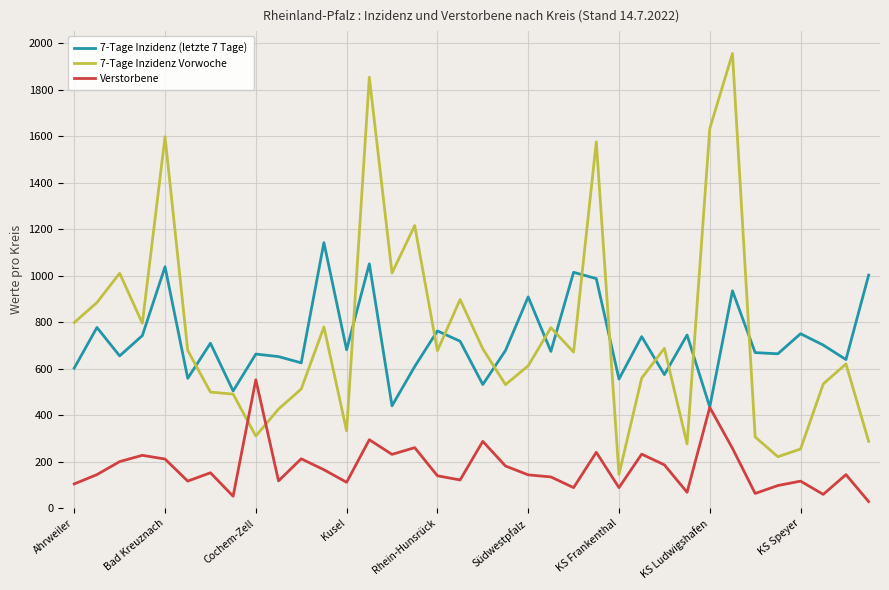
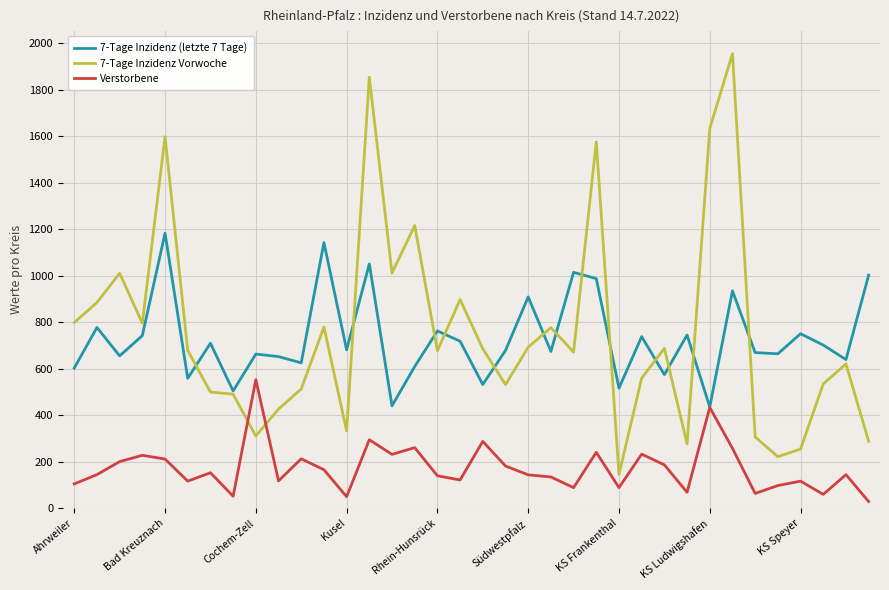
7-Tage Inzidenz (letzte 7 Tage), Bad Kreuznach: 1040 -> 1180
Verstorbene, Kusel: 110 -> 50
7-Tage Inzidenz Vorwoche, Südwestpfalz: 610 -> 690
7-Tage Inzidenz (letzte 7 Tage), KS Frankenthal: 560 -> 520
